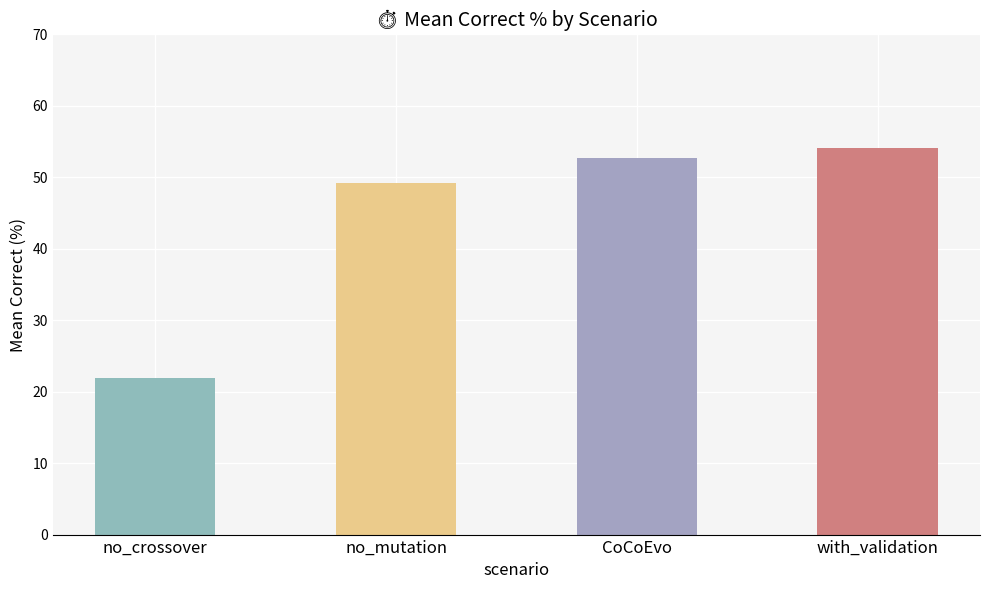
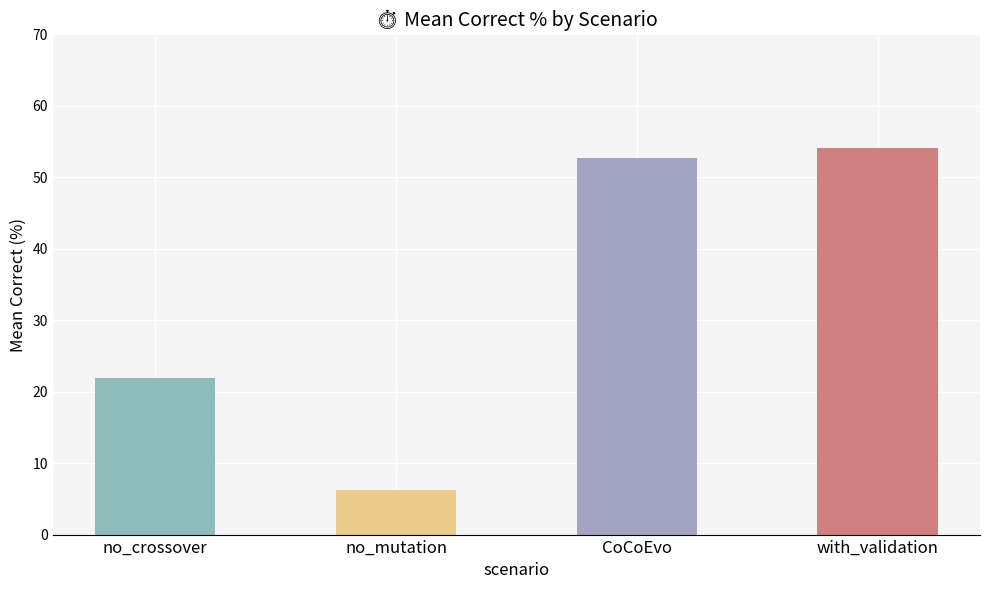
no_mutation: 49 -> 6
